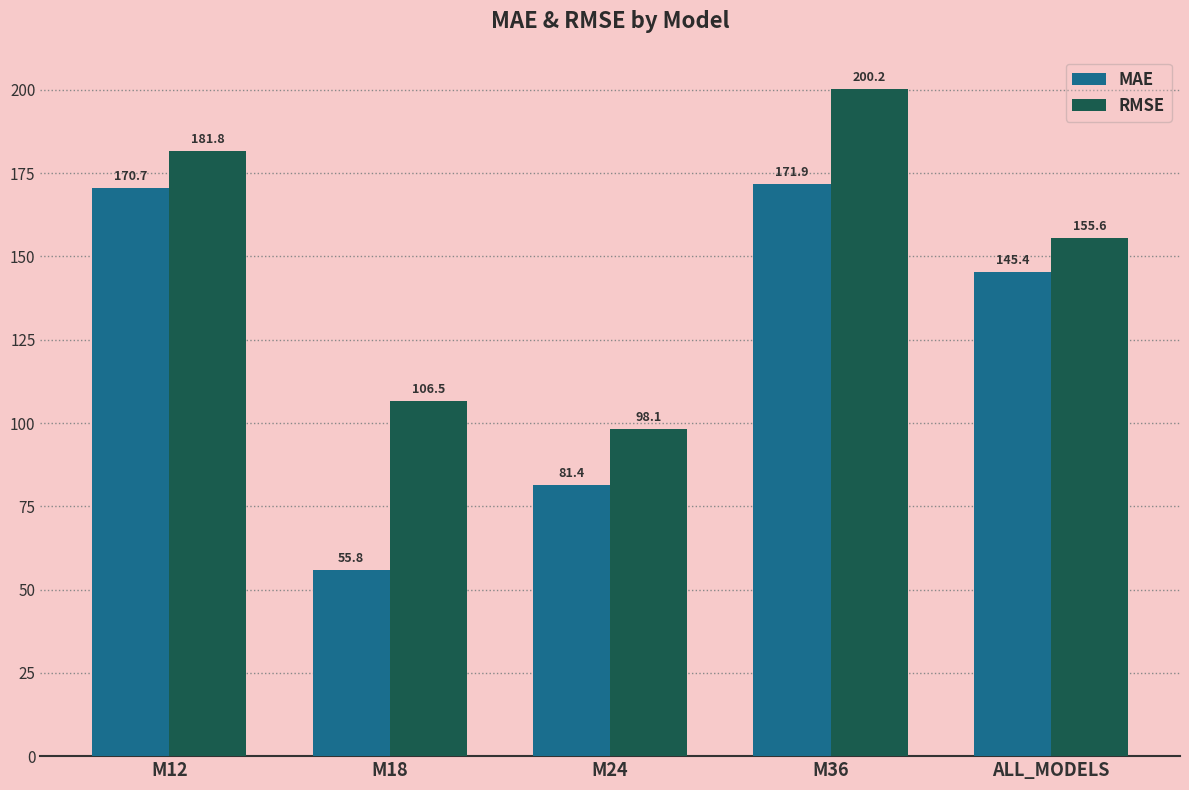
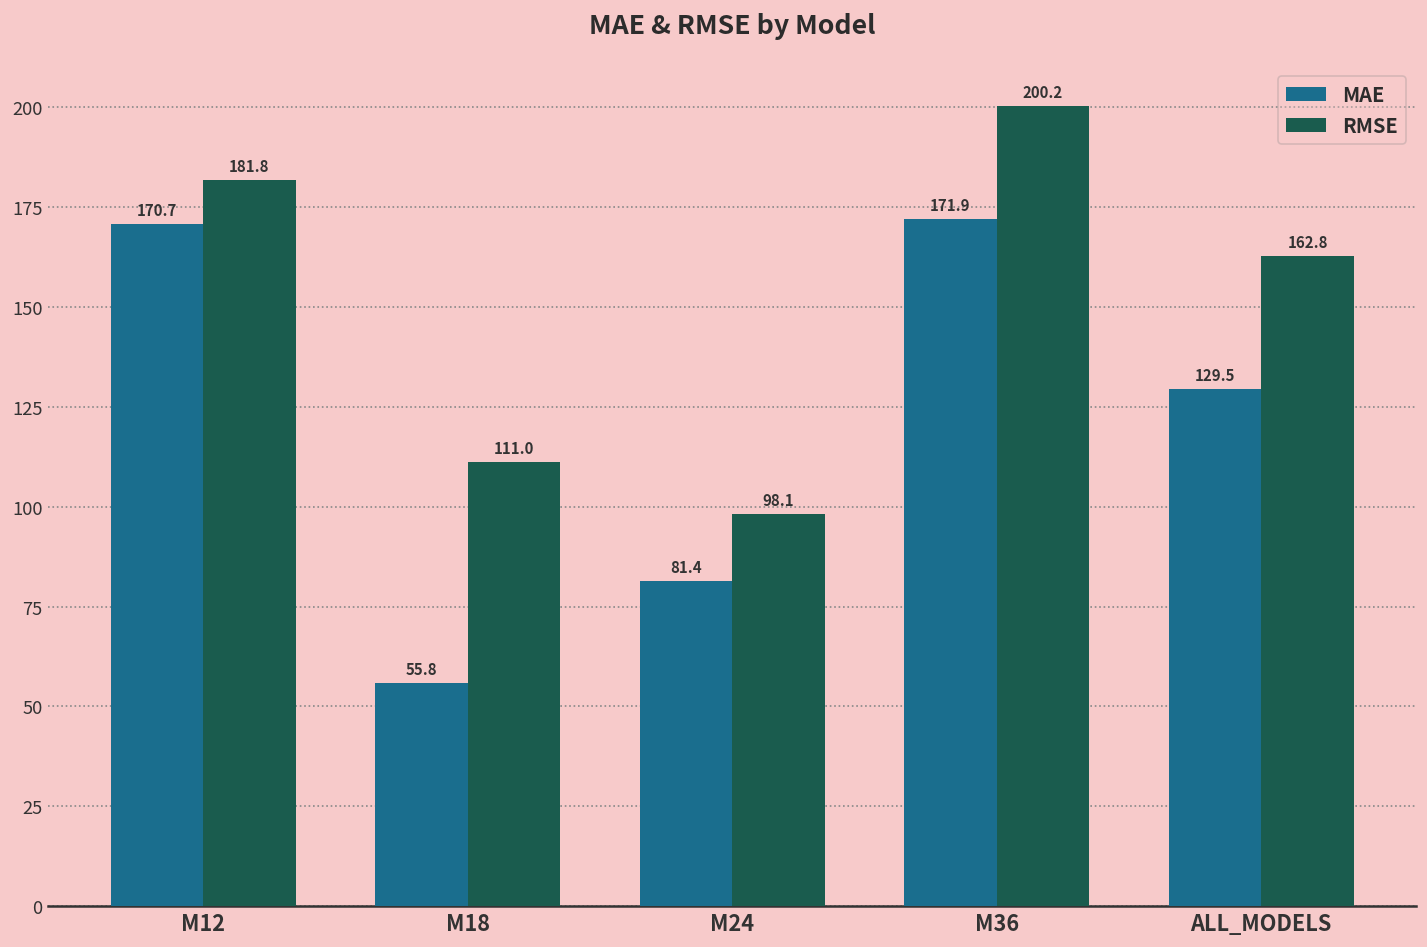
RMSE, M18: 106.5 -> 111.0
MAE, ALL_MODELS: 145.4 -> 129.5
RMSE, ALL_MODELS: 155.6 -> 162.8
